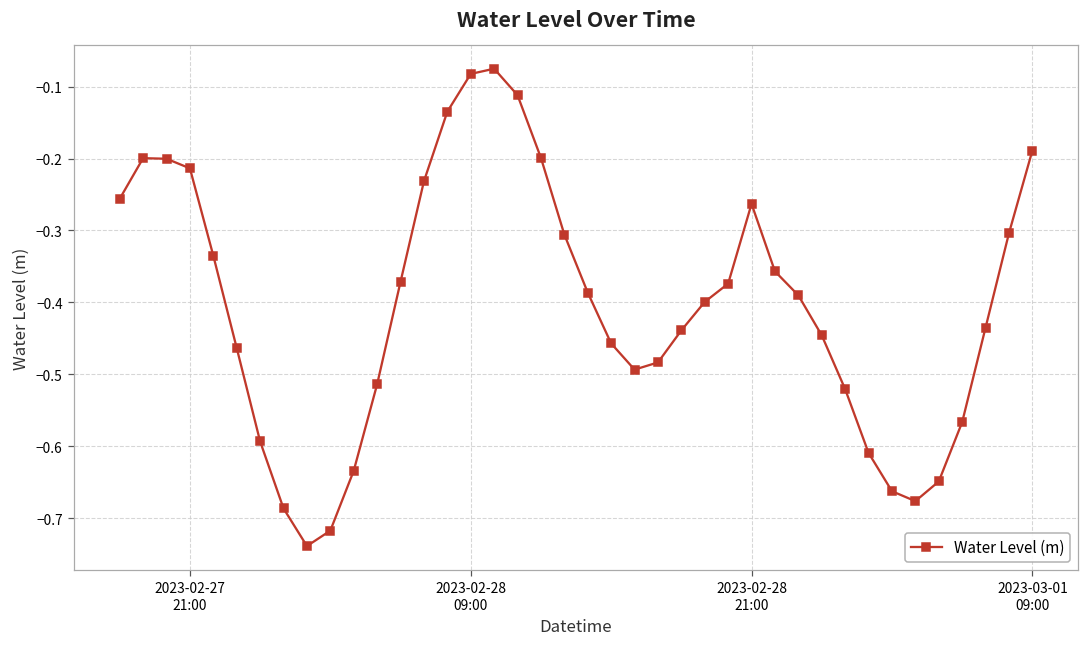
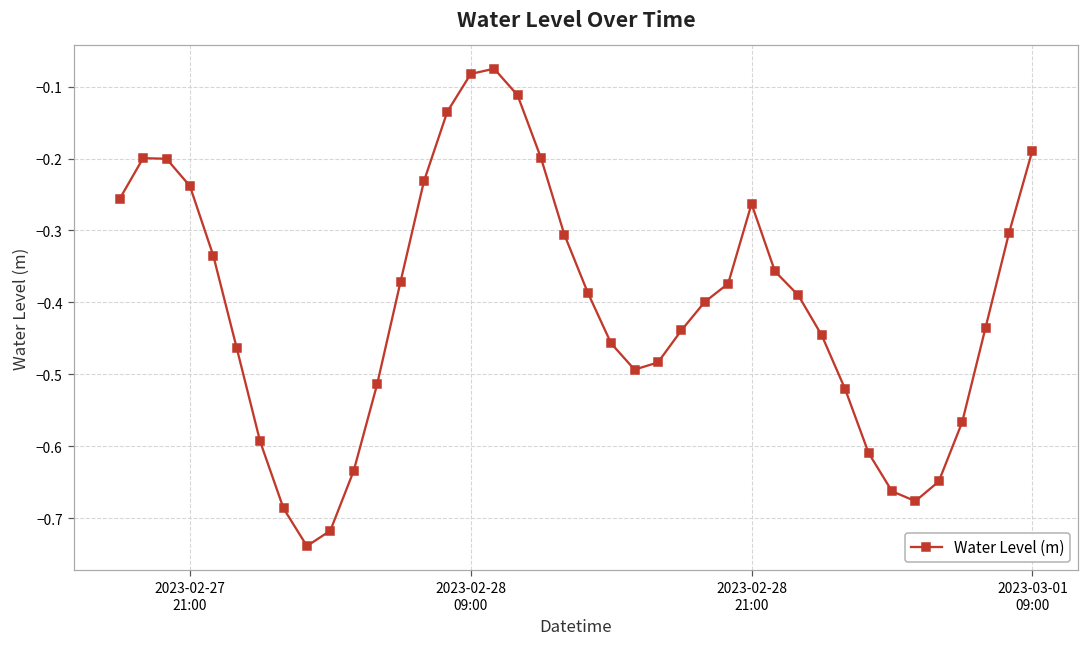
2023-02-27 21:00: -0.21 -> -0.24
